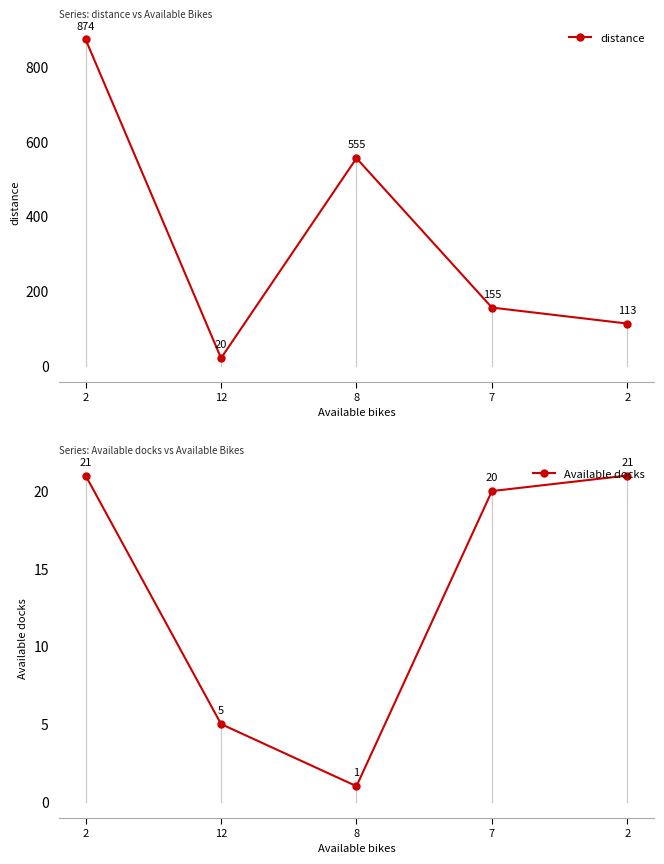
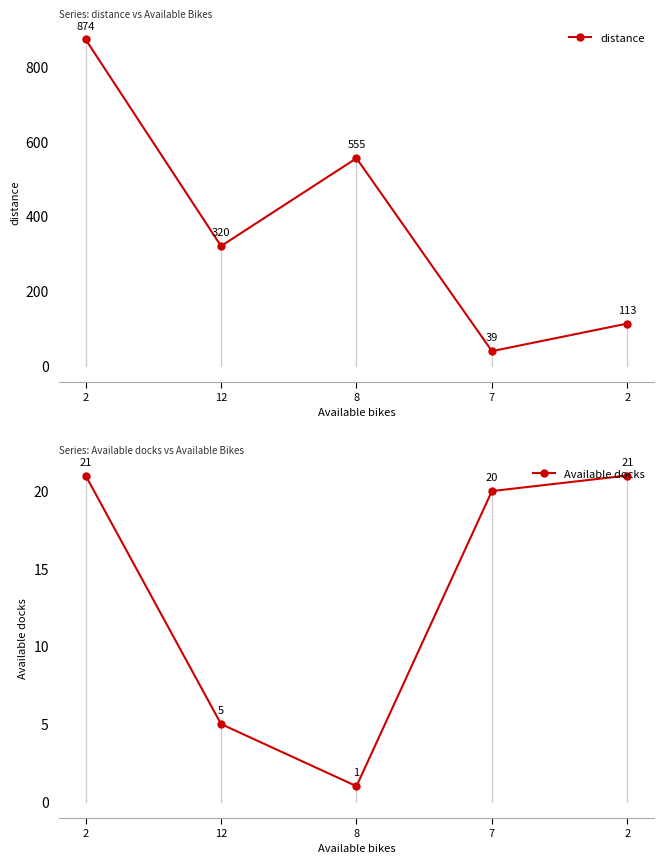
Series: distance vs Available Bikes, distance, 12: 20 -> 320
Series: distance vs Available Bikes, distance, 7: 155 -> 39
